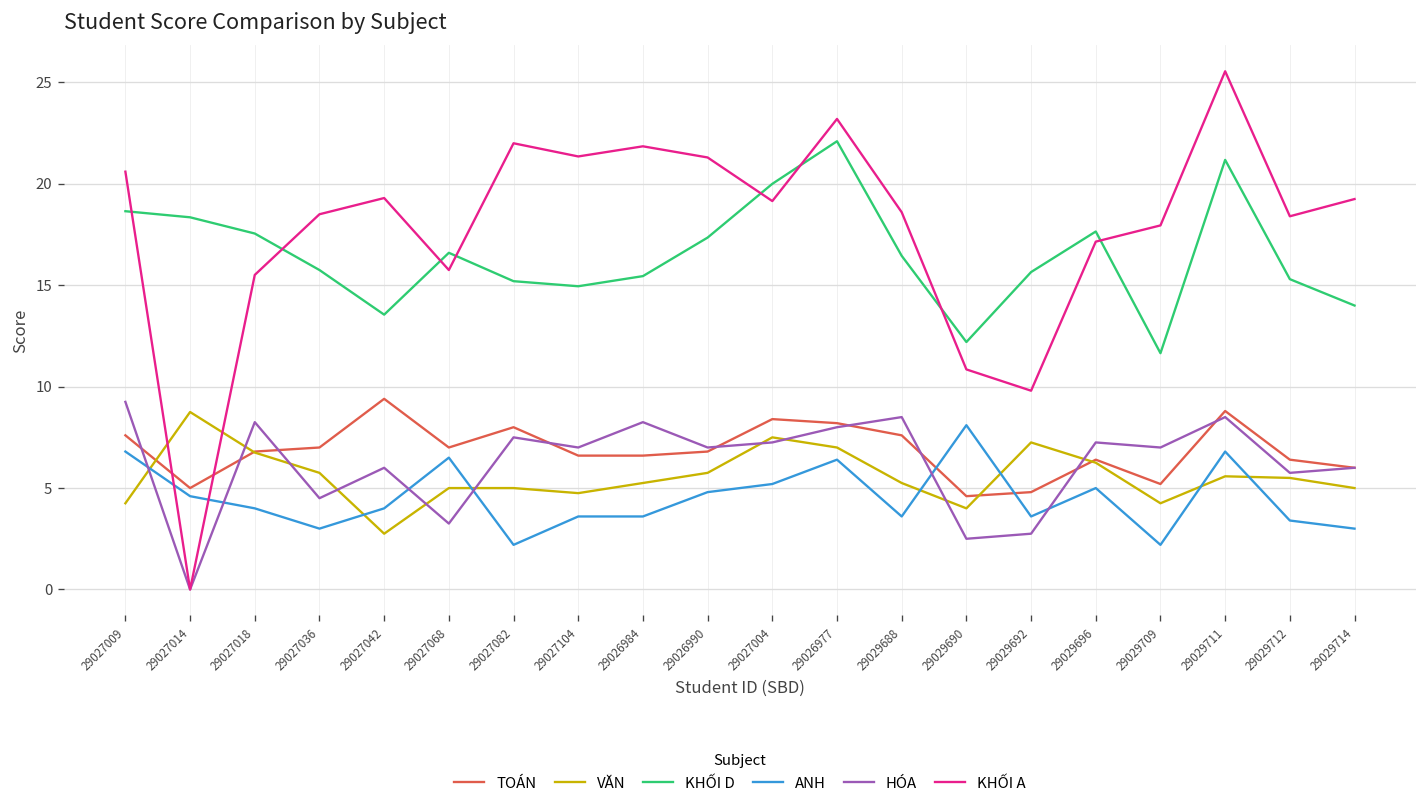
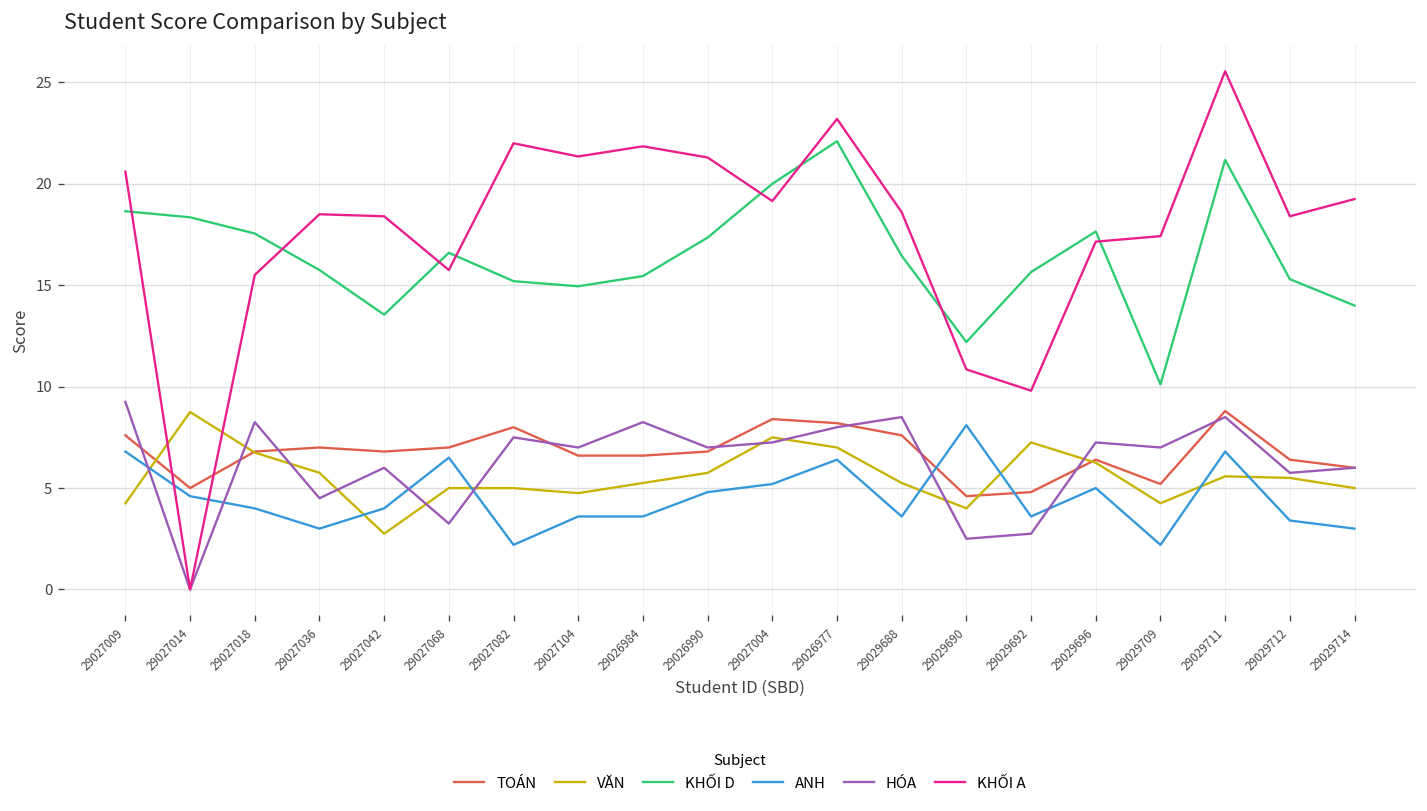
TOÁN, 29027042: 9.4 -> 6.8
KHỐI A, 29027042: 19.3 -> 18.4
KHỐI D, 29029709: 11.7 -> 10.1
KHỐI A, 29029709: 18.0 -> 17.4
